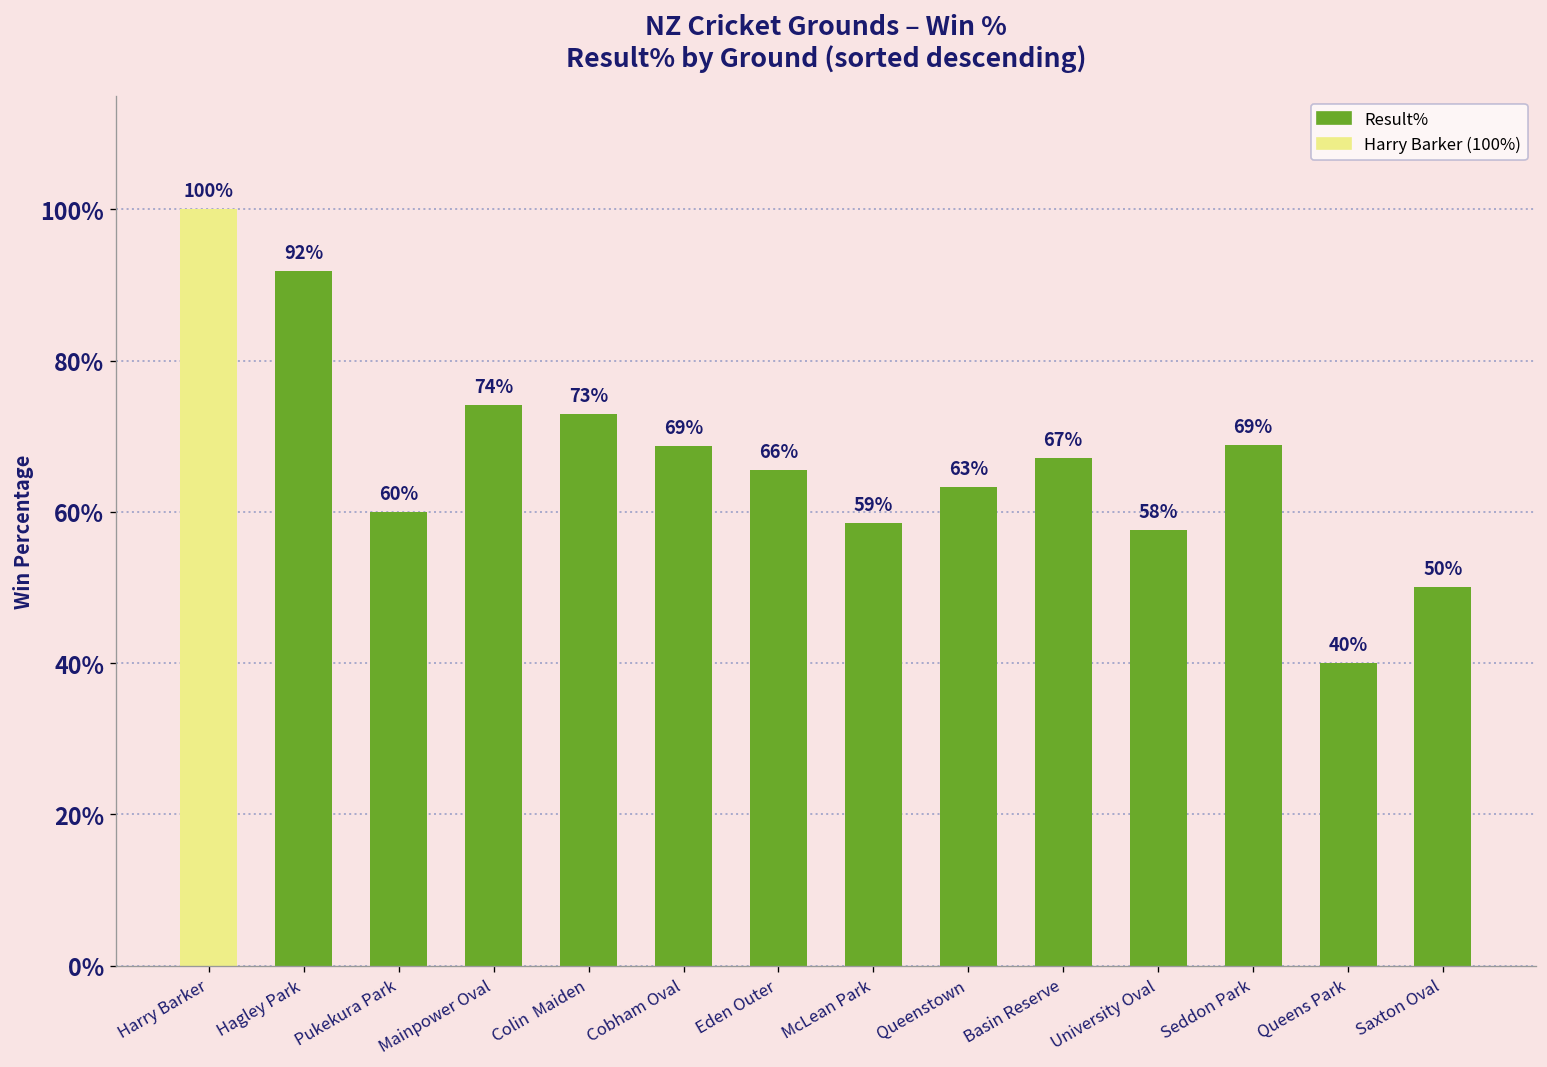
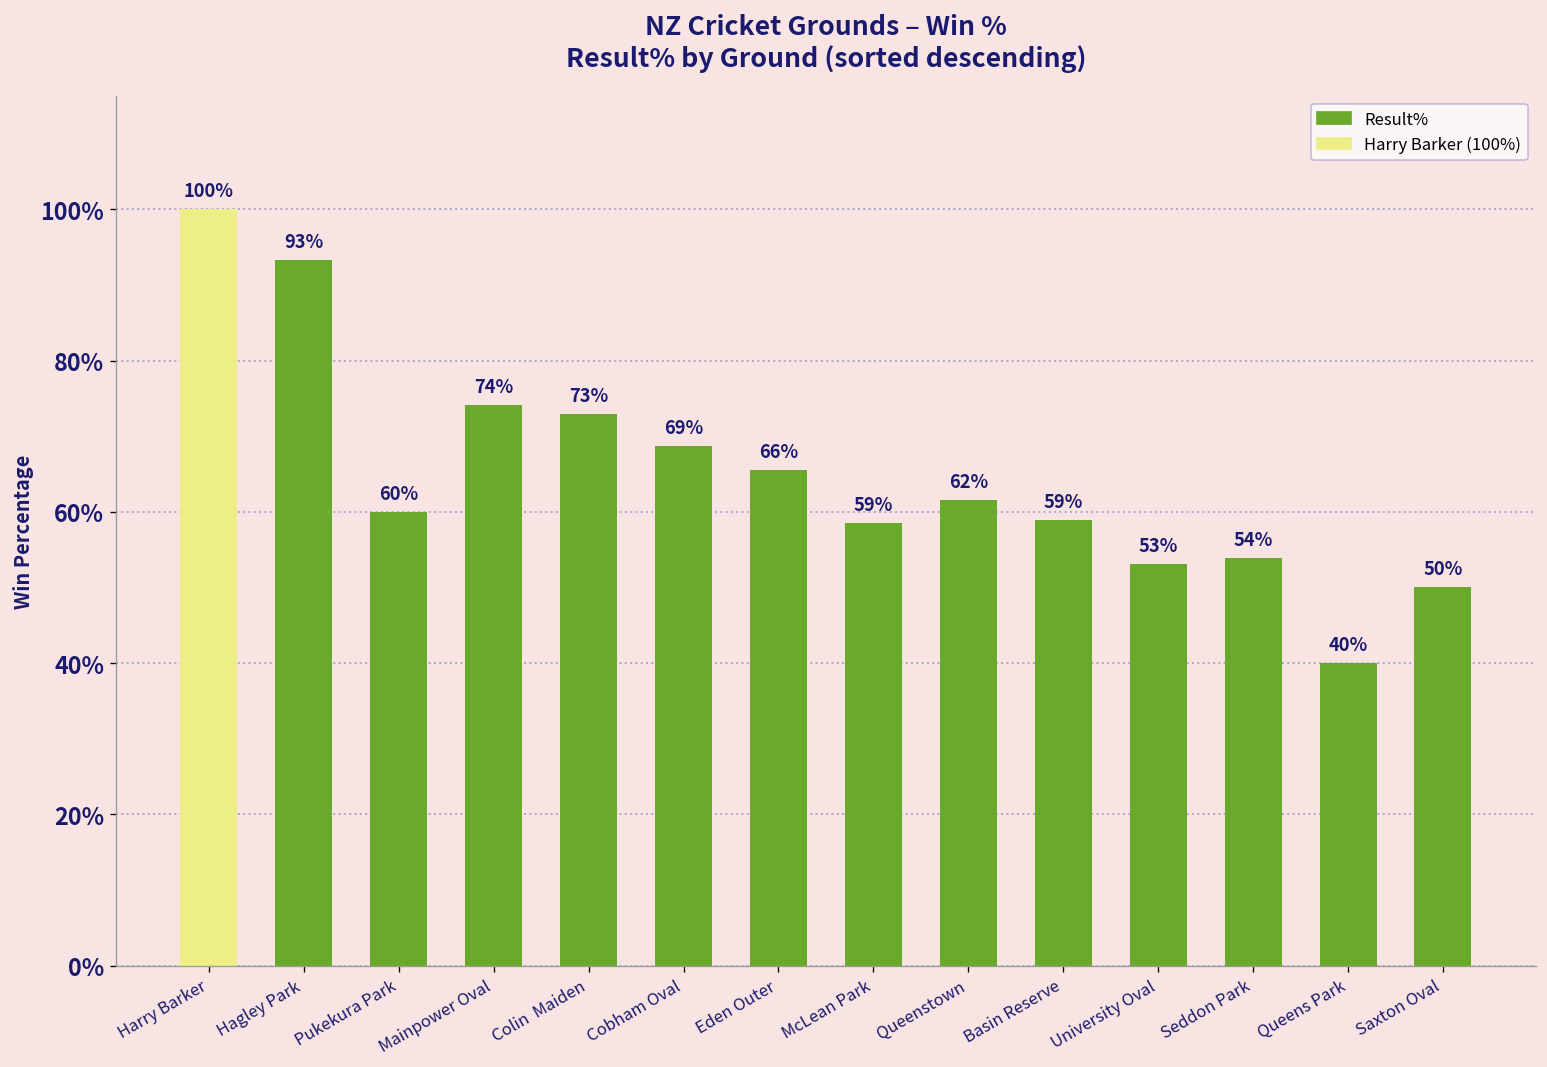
Hagley Park: 92% -> 93%
Queenstown: 63% -> 62%
Basin Reserve: 67% -> 59%
University Oval: 58% -> 53%
Seddon Park: 69% -> 54%
